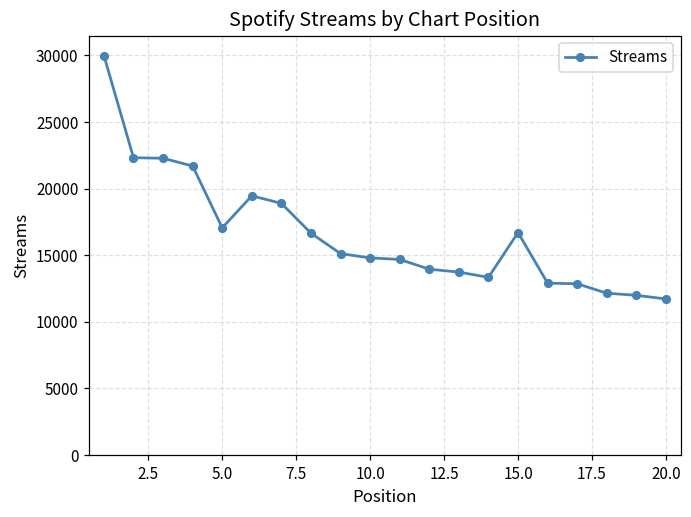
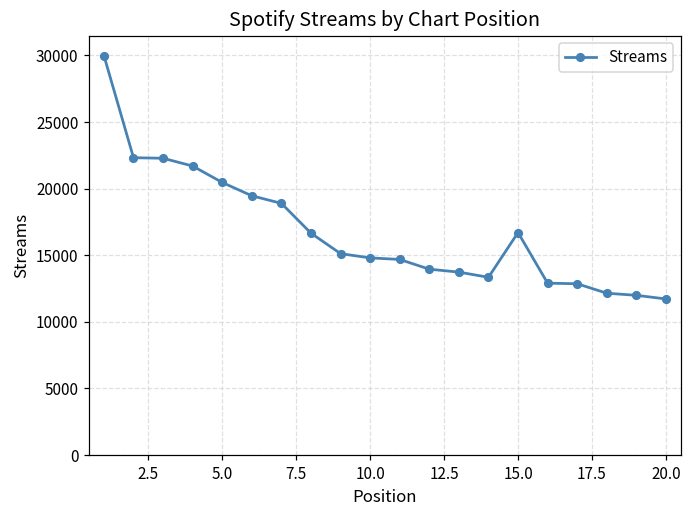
5.0: 17100 -> 20500
